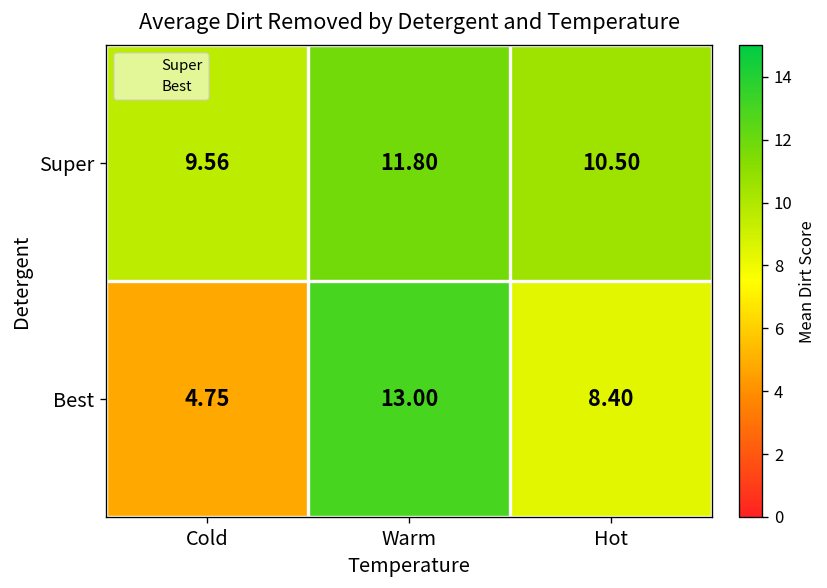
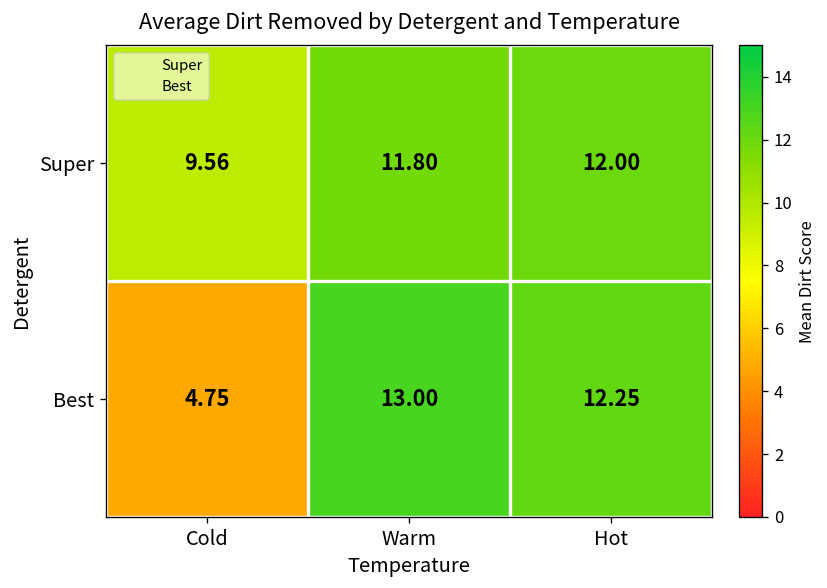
Super, Hot: 10.50 -> 12.00
Best, Hot: 8.40 -> 12.25
